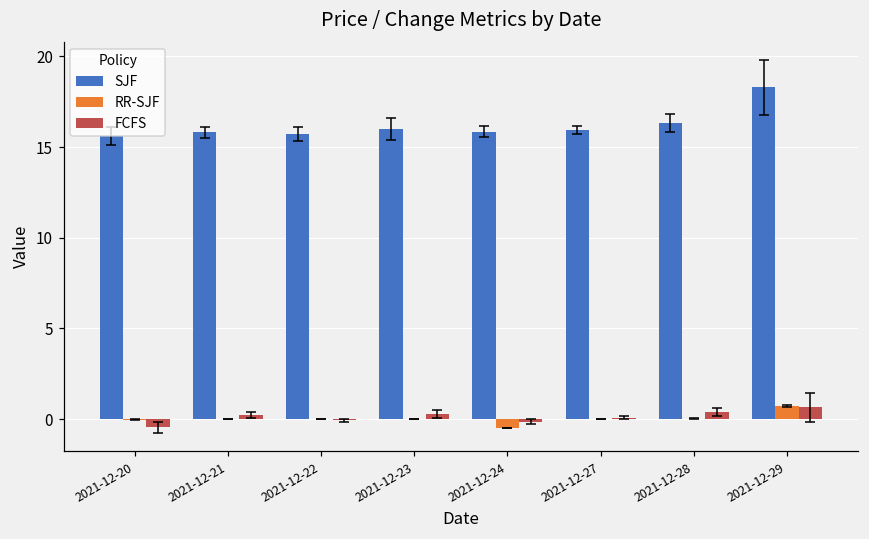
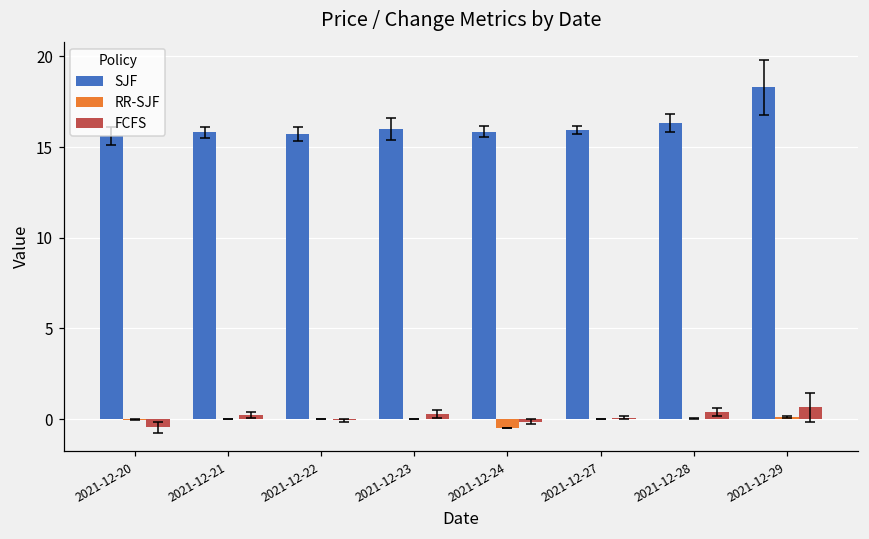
RR-SJF, 2021-12-29: 0.7 -> 0.1
